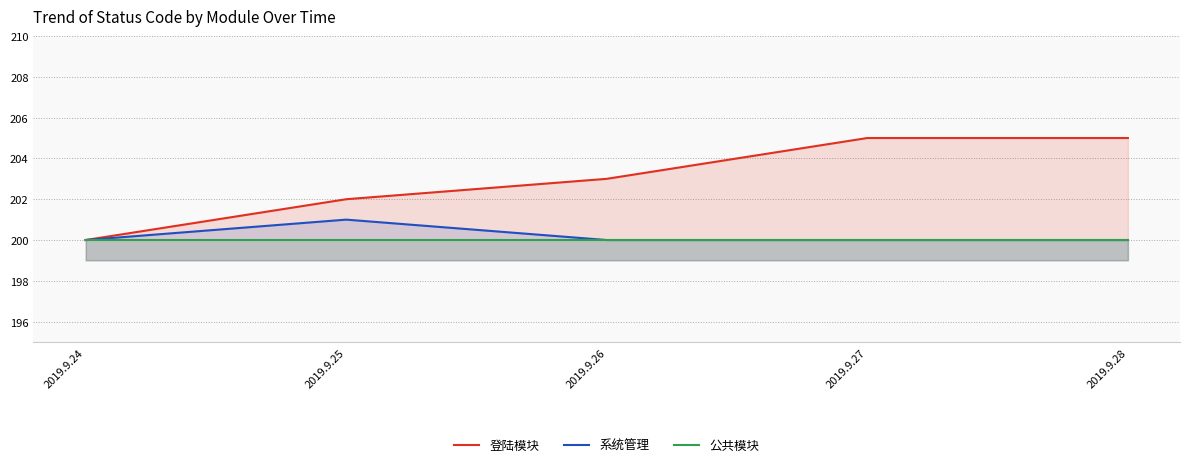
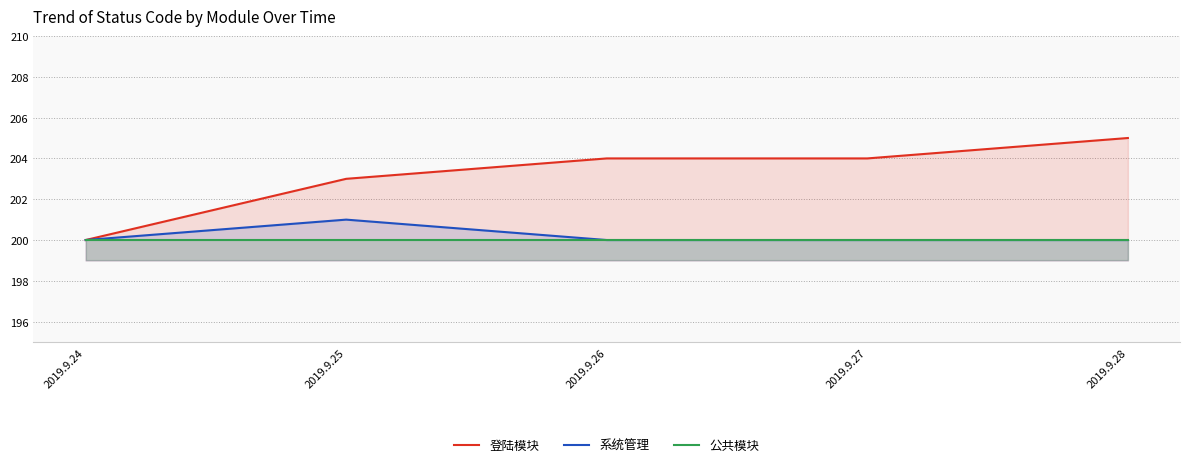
登陆模块, 2019.9.25: 202 -> 203
登陆模块, 2019.9.26: 203 -> 204
登陆模块, 2019.9.27: 205 -> 204
